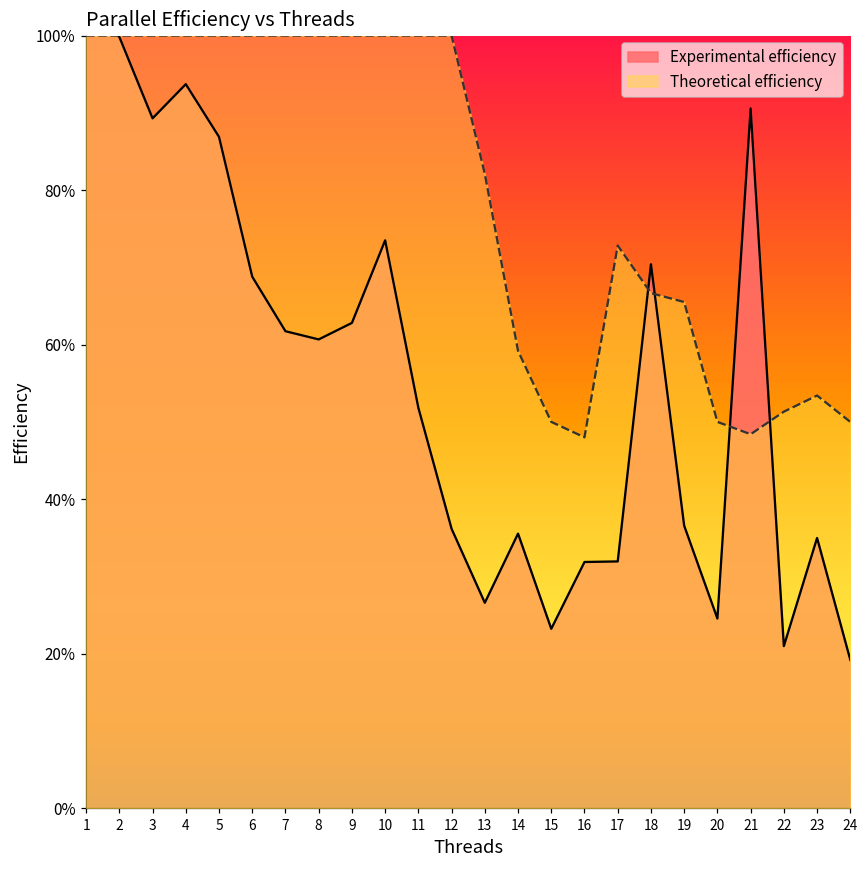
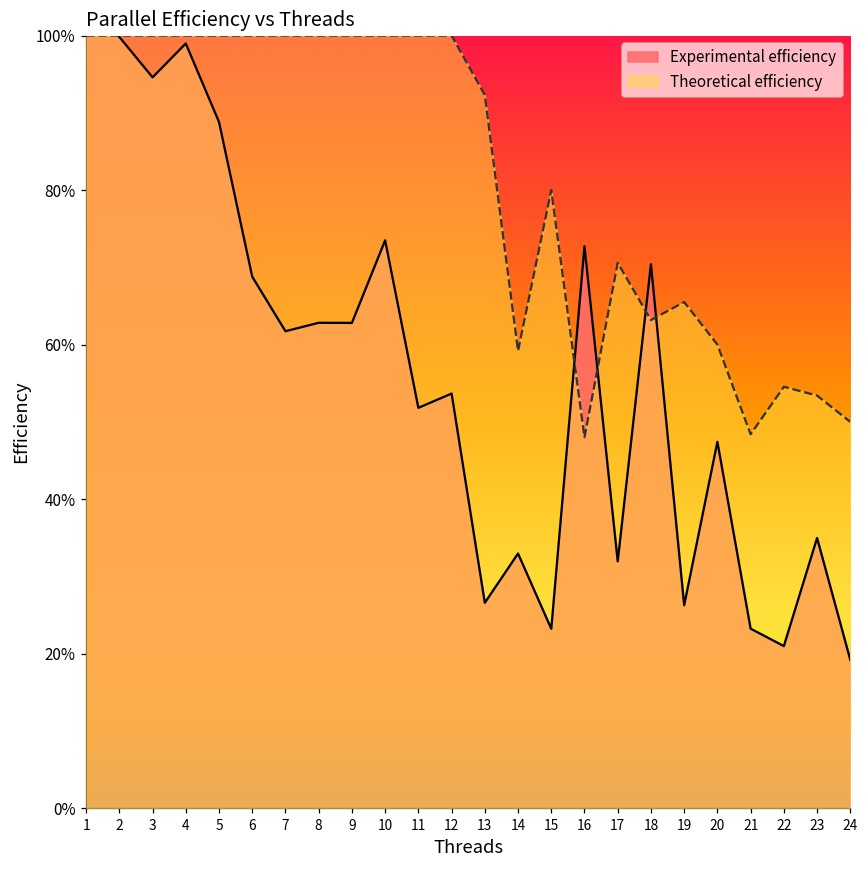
Experimental efficiency, 3: 89% -> 95%
Experimental efficiency, 4: 94% -> 99%
Experimental efficiency, 5: 87% -> 89%
Experimental efficiency, 8: 61% -> 63%
Experimental efficiency, 12: 36% -> 54%
Theoretical efficiency, 13: 82% -> 92%
Experimental efficiency, 14: 36% -> 33%
Theoretical efficiency, 15: 50% -> 80%
Experimental efficiency, 16: 32% -> 73%
Theoretical efficiency, 17: 73% -> 71%
Theoretical efficiency, 18: 67% -> 63%
Experimental efficiency, 19: 37% -> 26%
Experimental efficiency, 20: 25% -> 47%
Theoretical efficiency, 20: 50% -> 60%
Experimental efficiency, 21: 91% -> 23%
Theoretical efficiency, 22: 51% -> 55%
